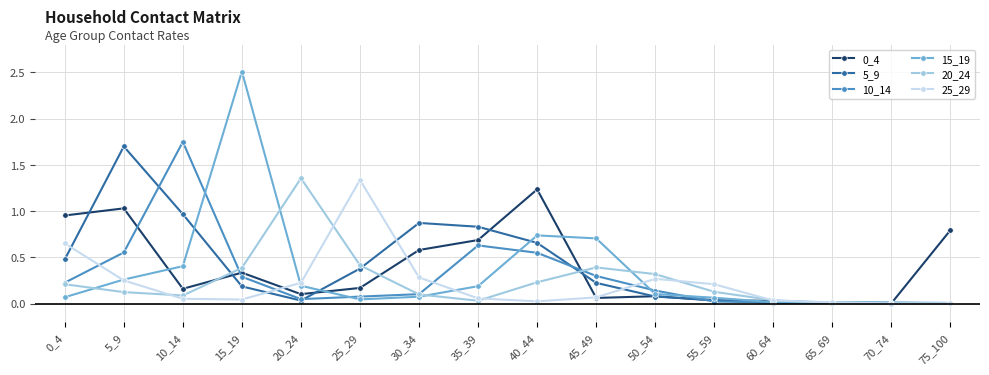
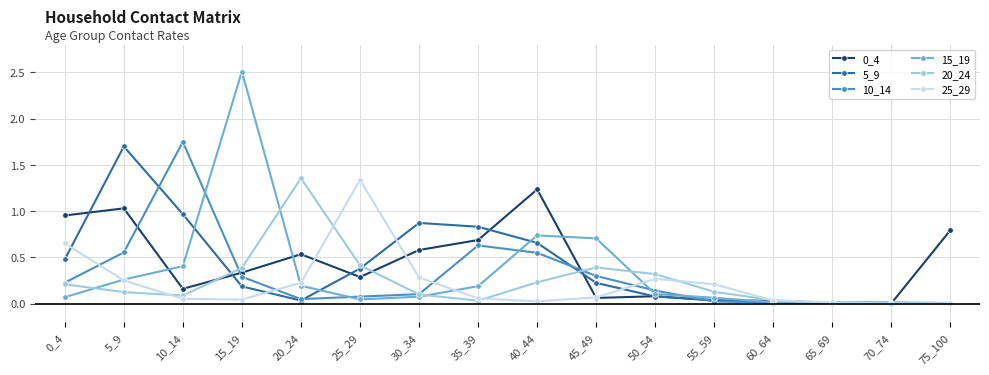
0_4, 20_24: 0.1 -> 0.5
0_4, 25_29: 0.2 -> 0.3
